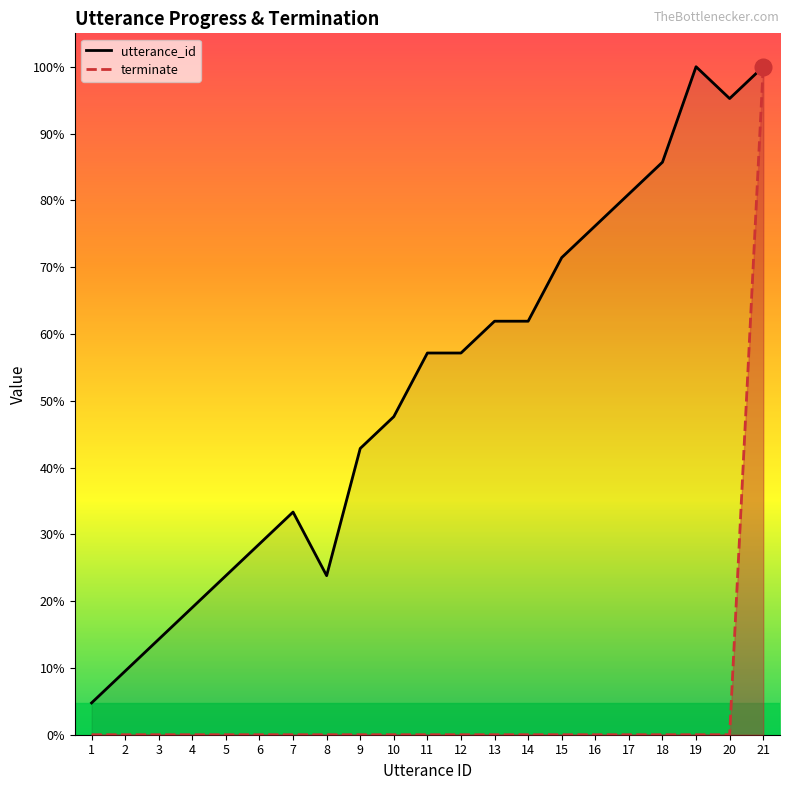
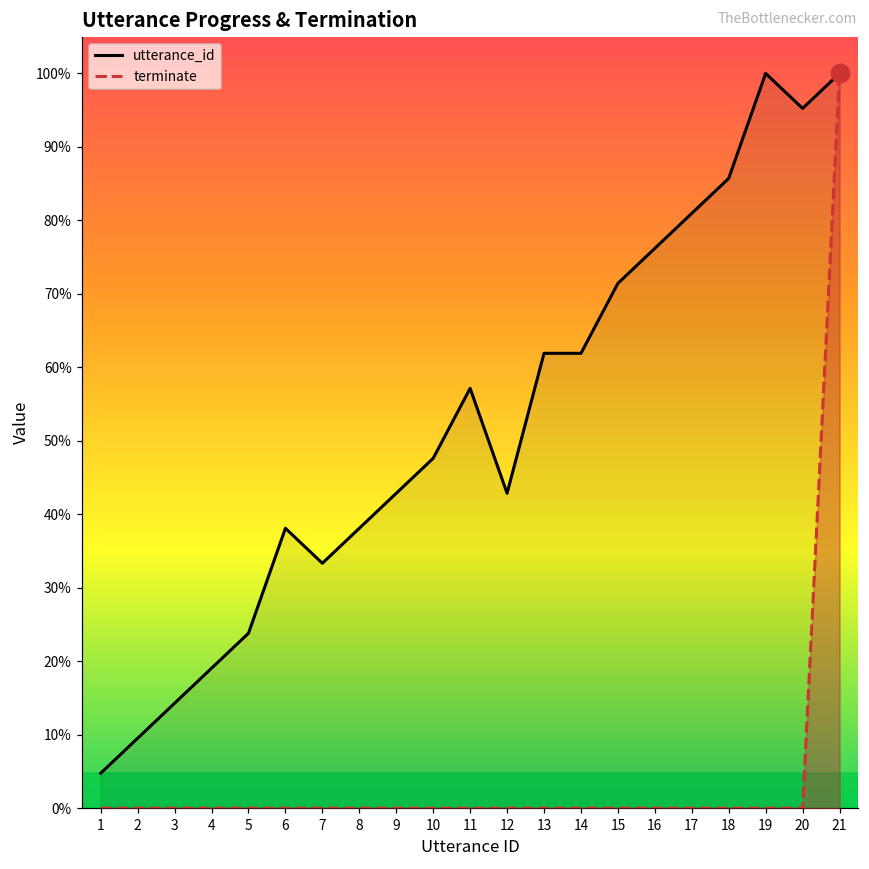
utterance_id, 6: 29% -> 38%
utterance_id, 8: 24% -> 38%
utterance_id, 12: 57% -> 43%
